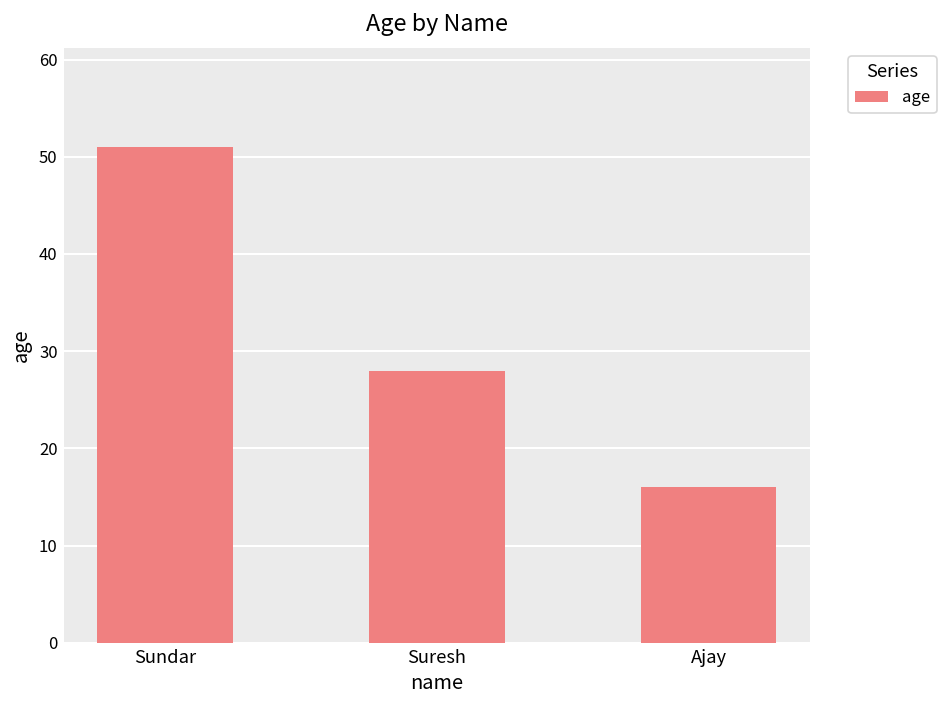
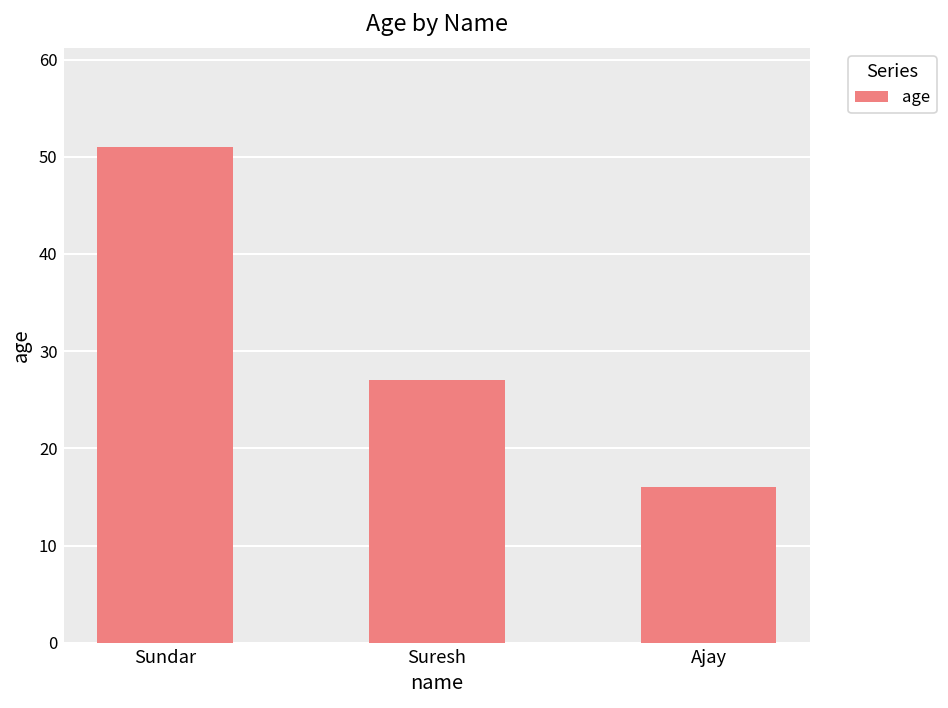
Suresh: 28 -> 27
